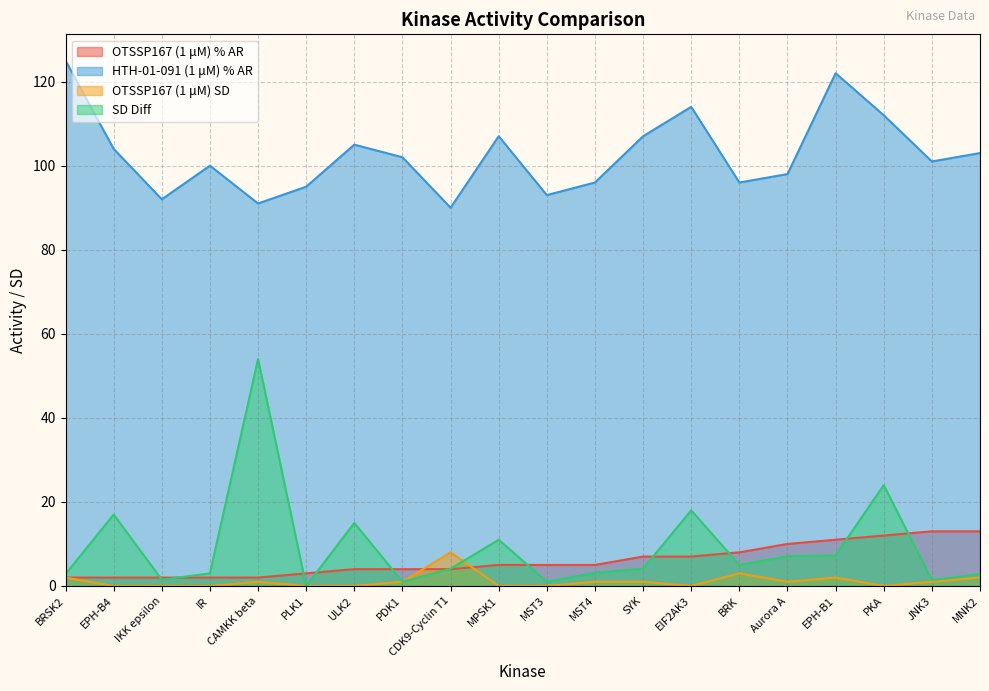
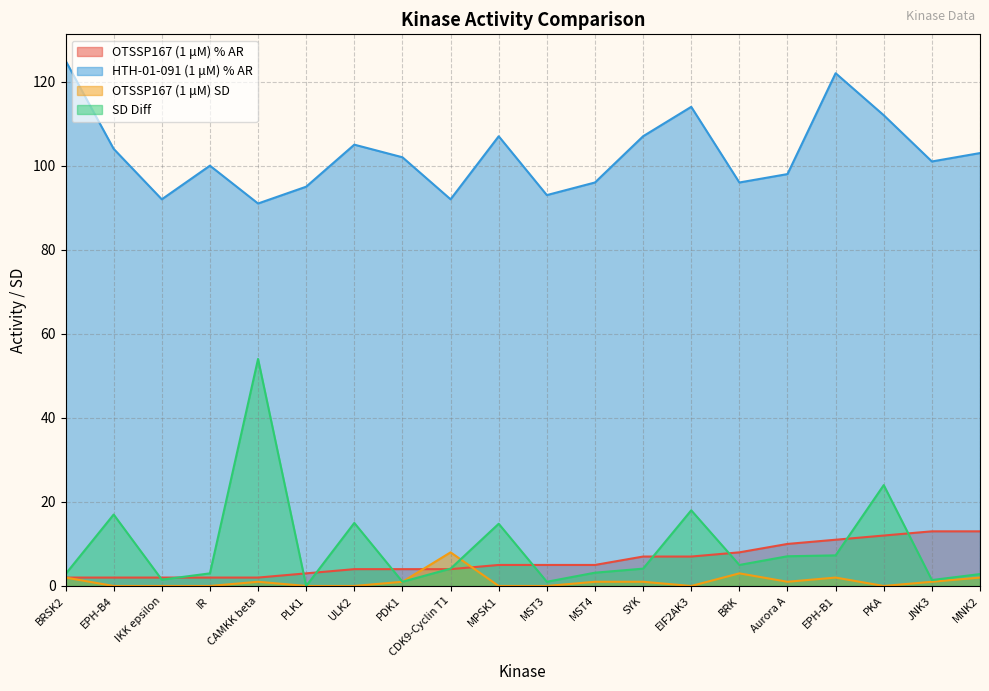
HTH-01-091 (1 μM) % AR, CDK9-Cyclin T1: 90 -> 92
SD Diff, MPSK1: 11 -> 15
